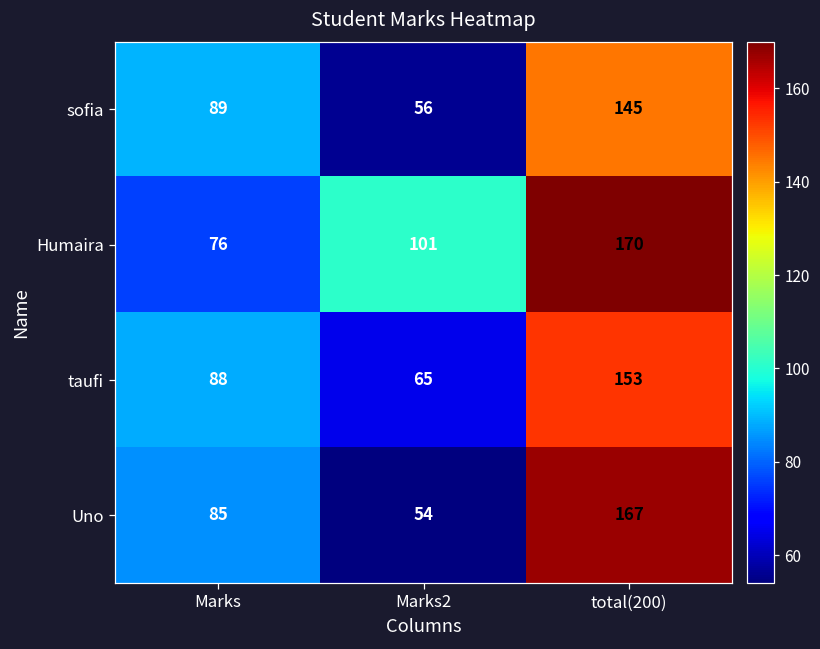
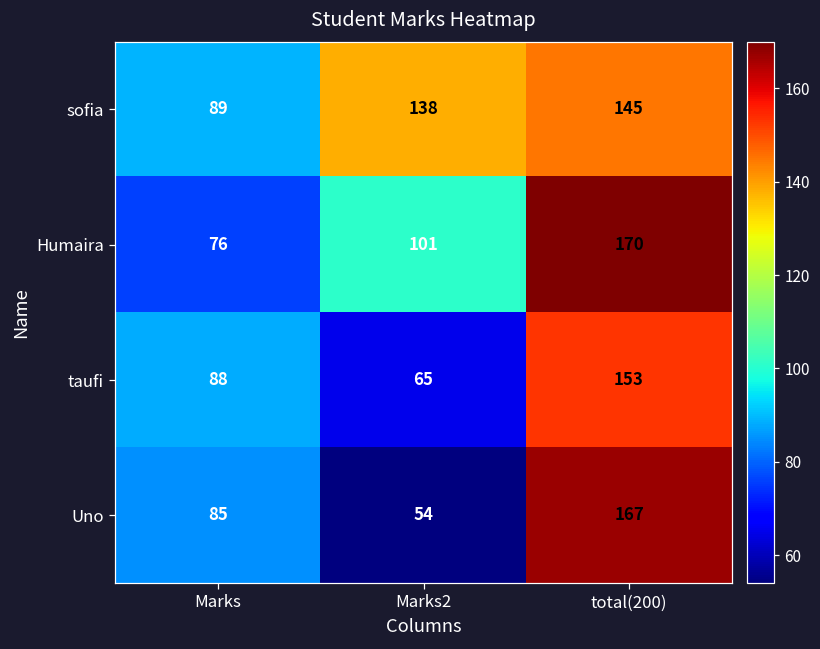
sofia, Marks2: 56 -> 138
